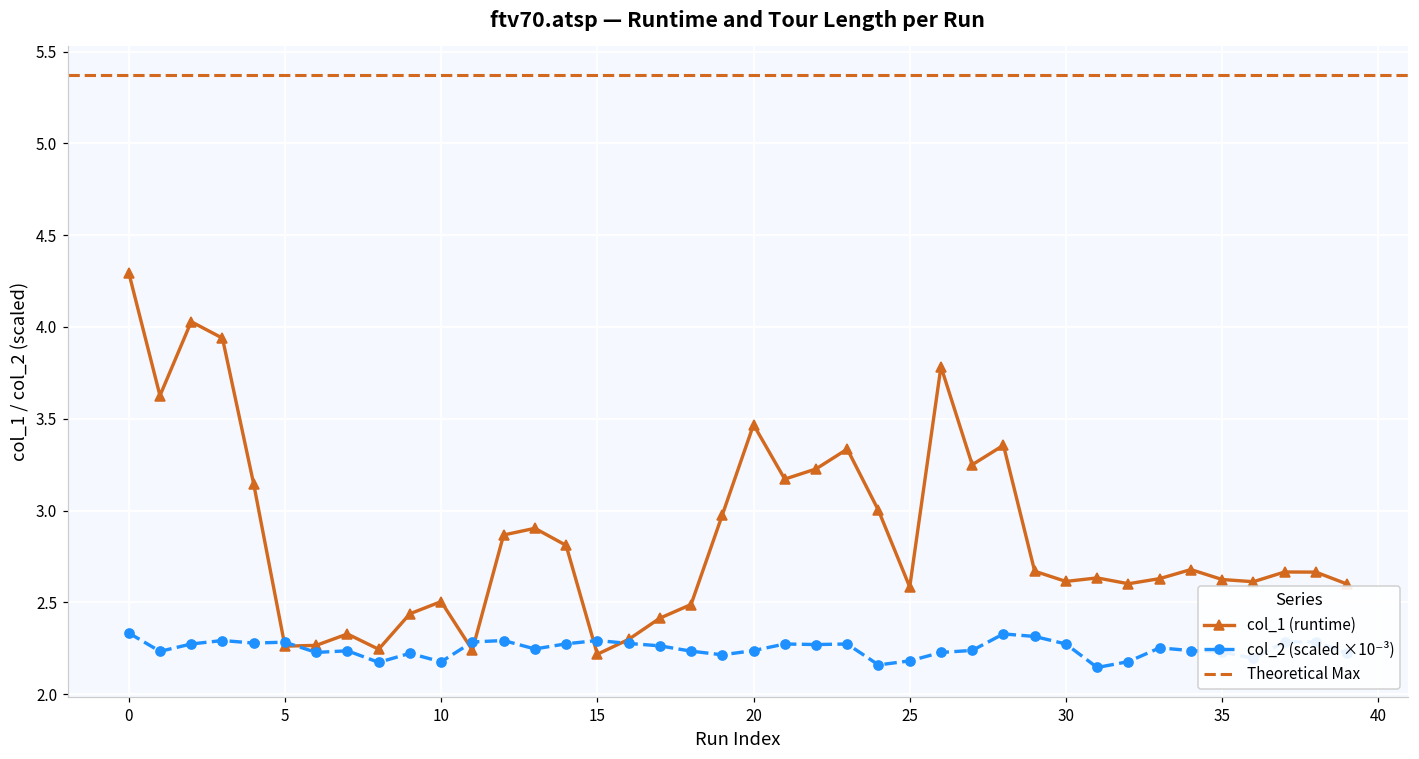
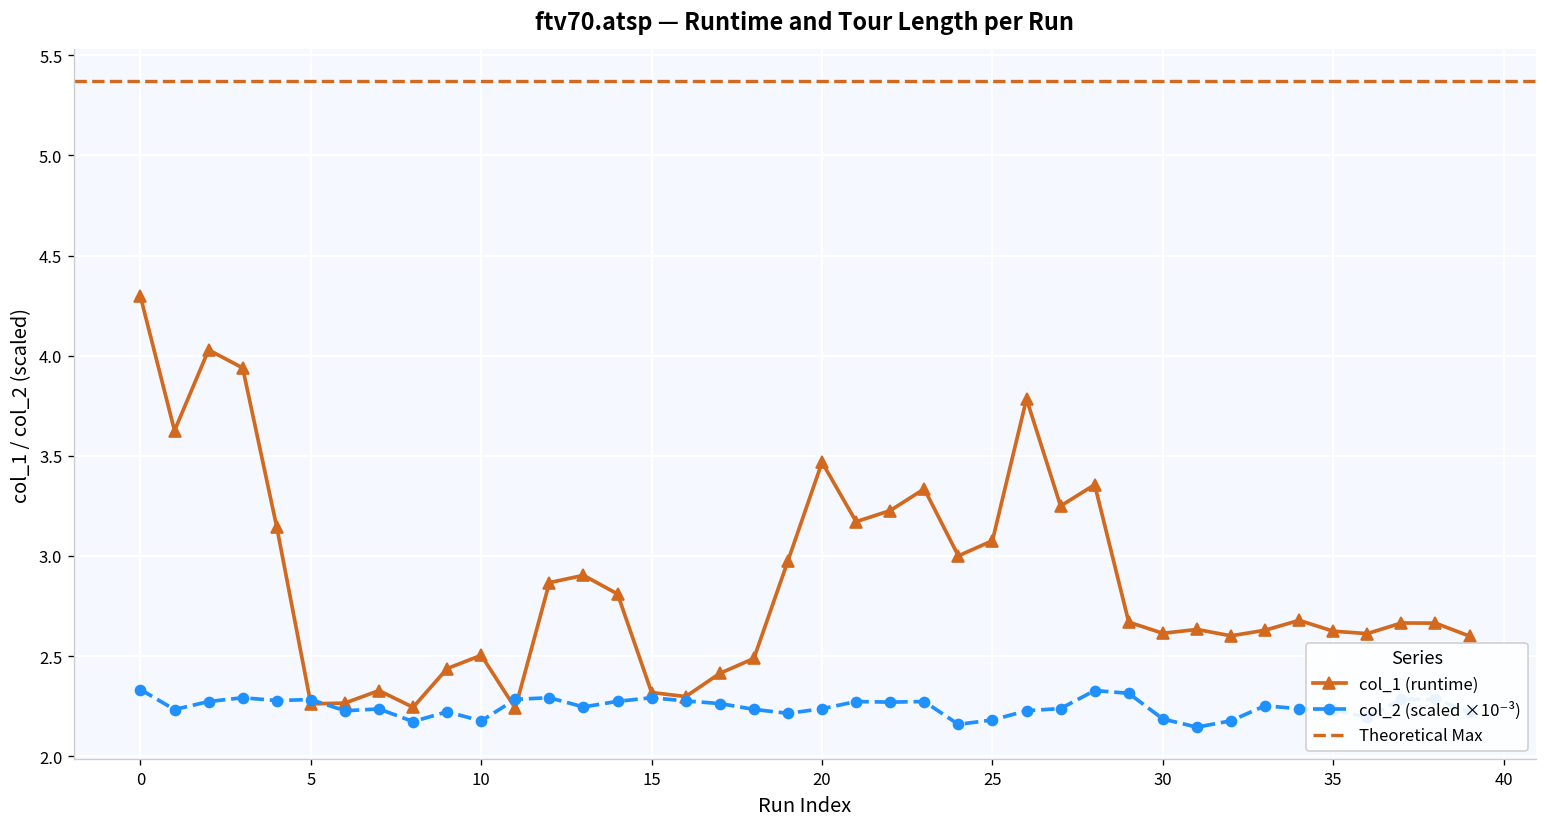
col_1 (runtime), 15: 2.22 -> 2.32
col_1 (runtime), 25: 2.58 -> 3.08
col_2 (scaled ×10⁻³), 30: 2.27 -> 2.19
